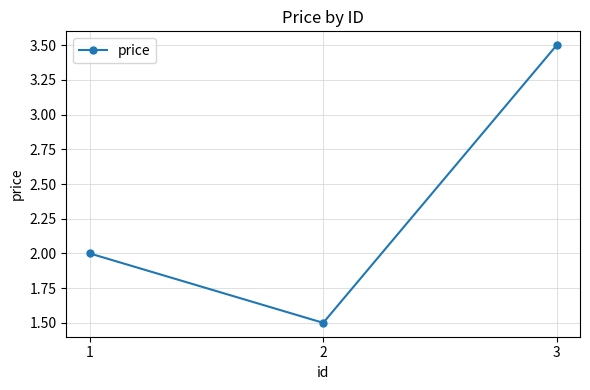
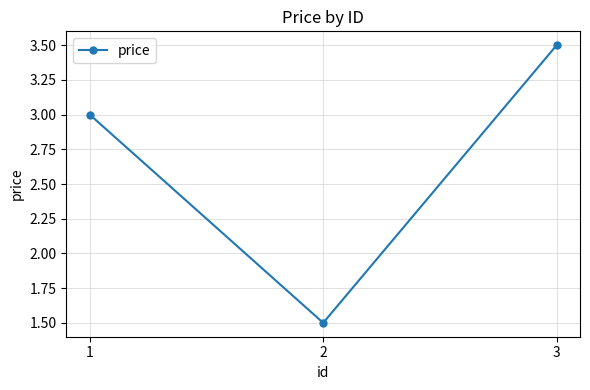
1: 2 -> 3
